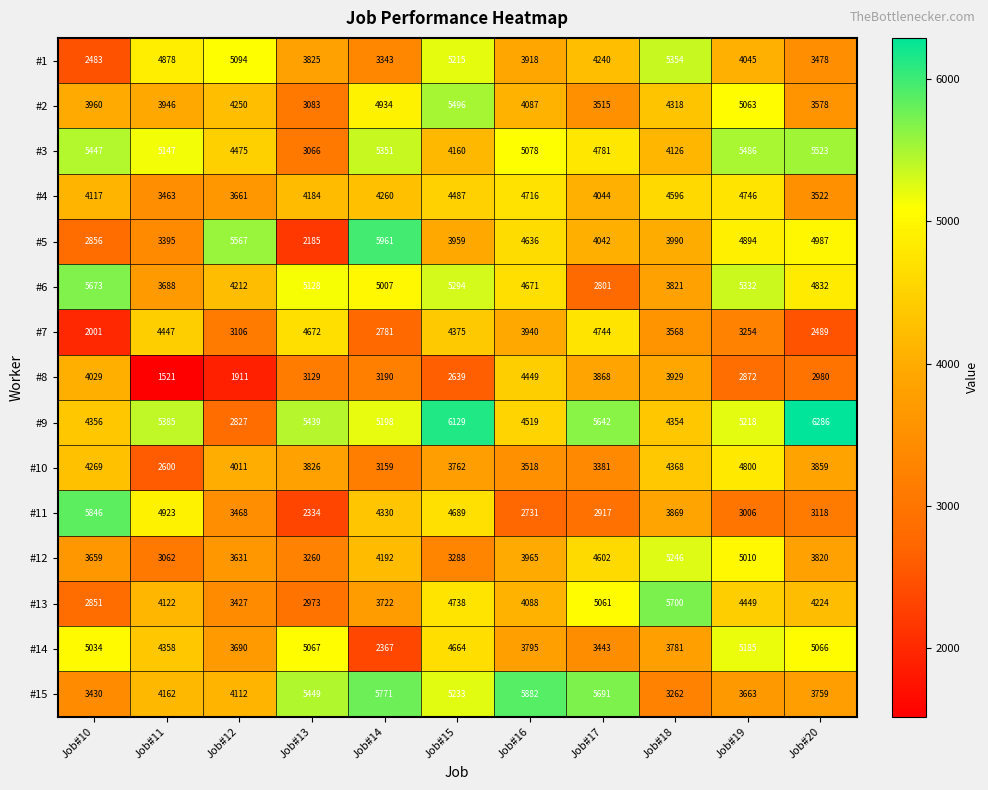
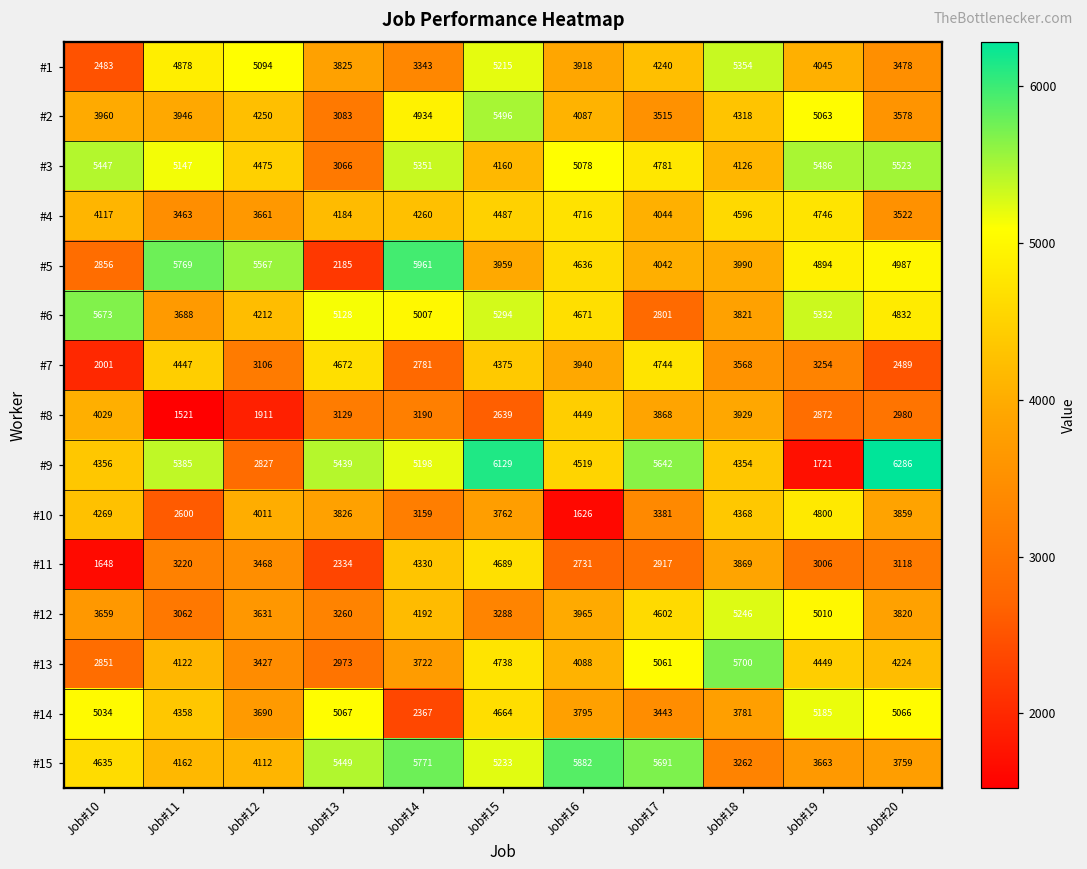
#5, Job#11: 3395 -> 5769
#9, Job#19: 5218 -> 1721
#10, Job#16: 3518 -> 1626
#11, Job#10: 5846 -> 1648
#11, Job#11: 4923 -> 3220
#15, Job#10: 3430 -> 4635
